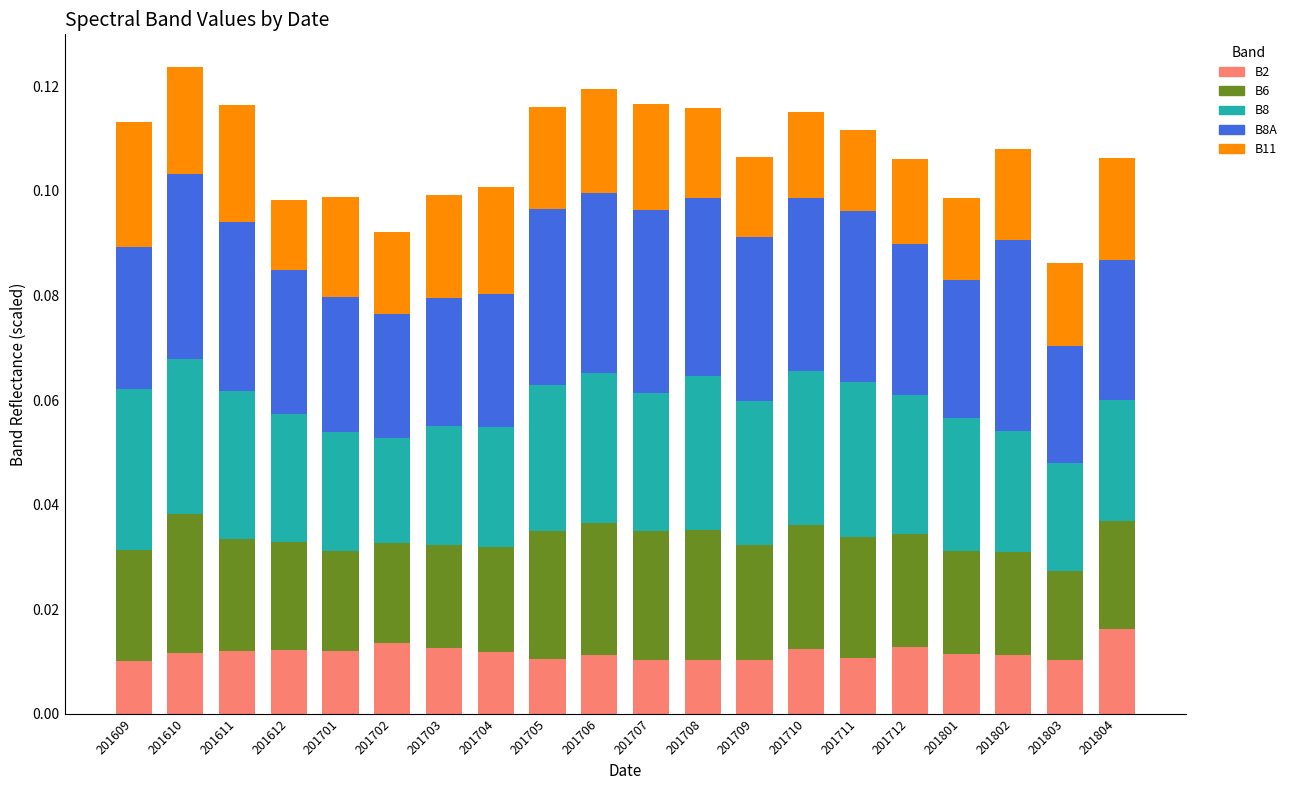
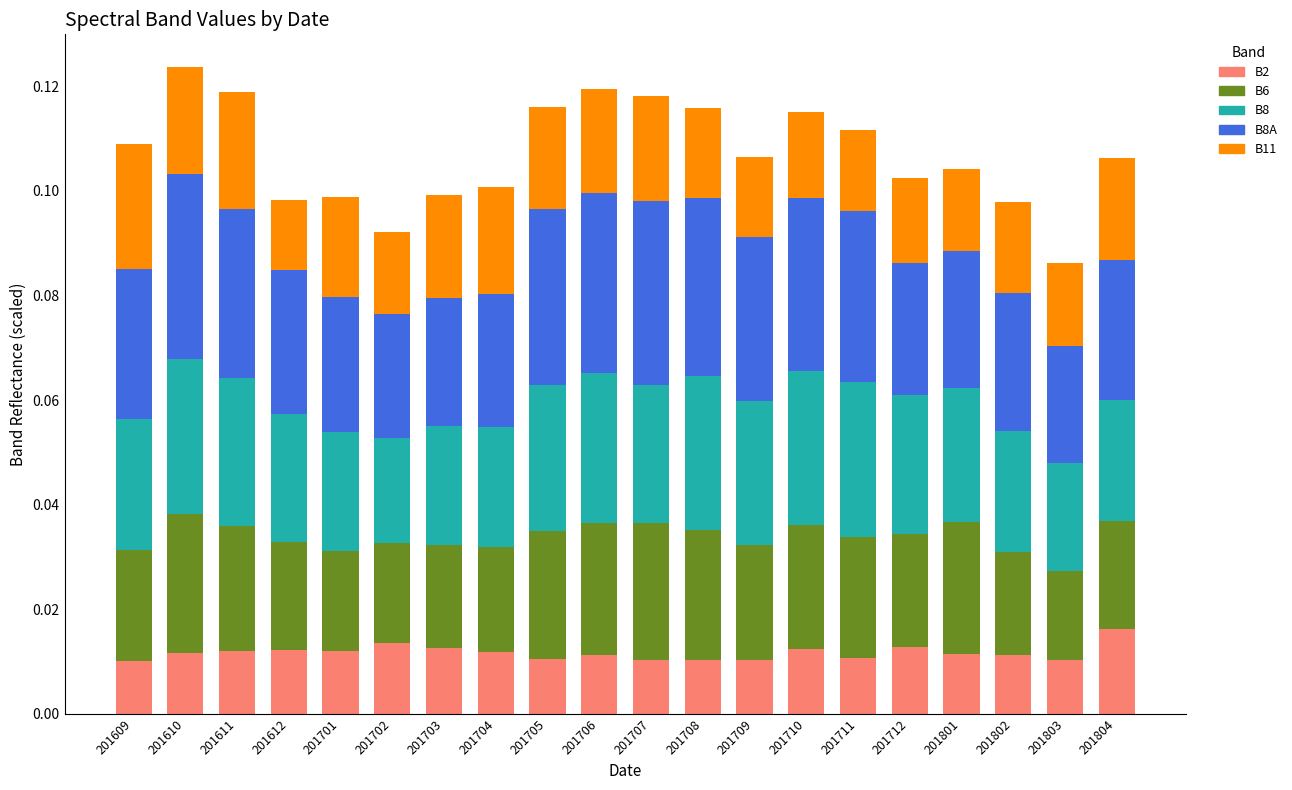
B8, 201609: 0.031 -> 0.025
B8A, 201609: 0.027 -> 0.029
B6, 201611: 0.021 -> 0.024
B6, 201707: 0.025 -> 0.026
B8A, 201712: 0.029 -> 0.025
B6, 201801: 0.020 -> 0.025
B8A, 201802: 0.036 -> 0.026
